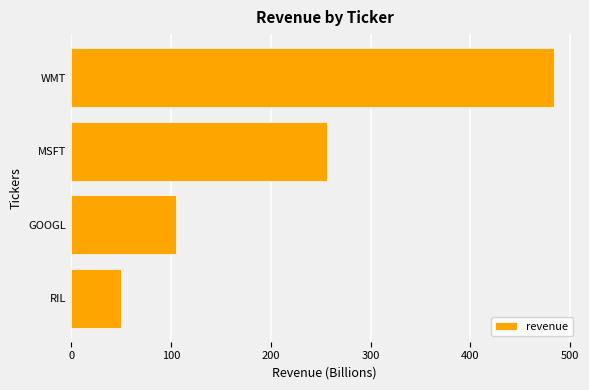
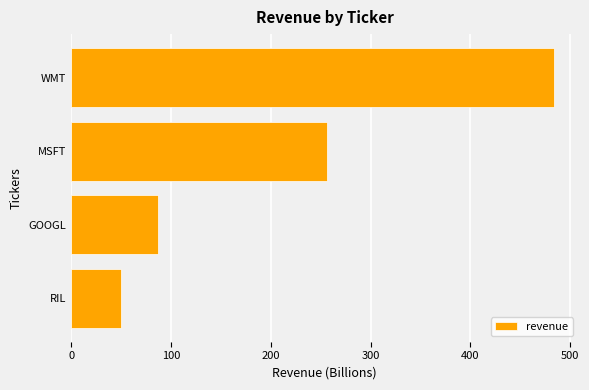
GOOGL: 110 -> 90
